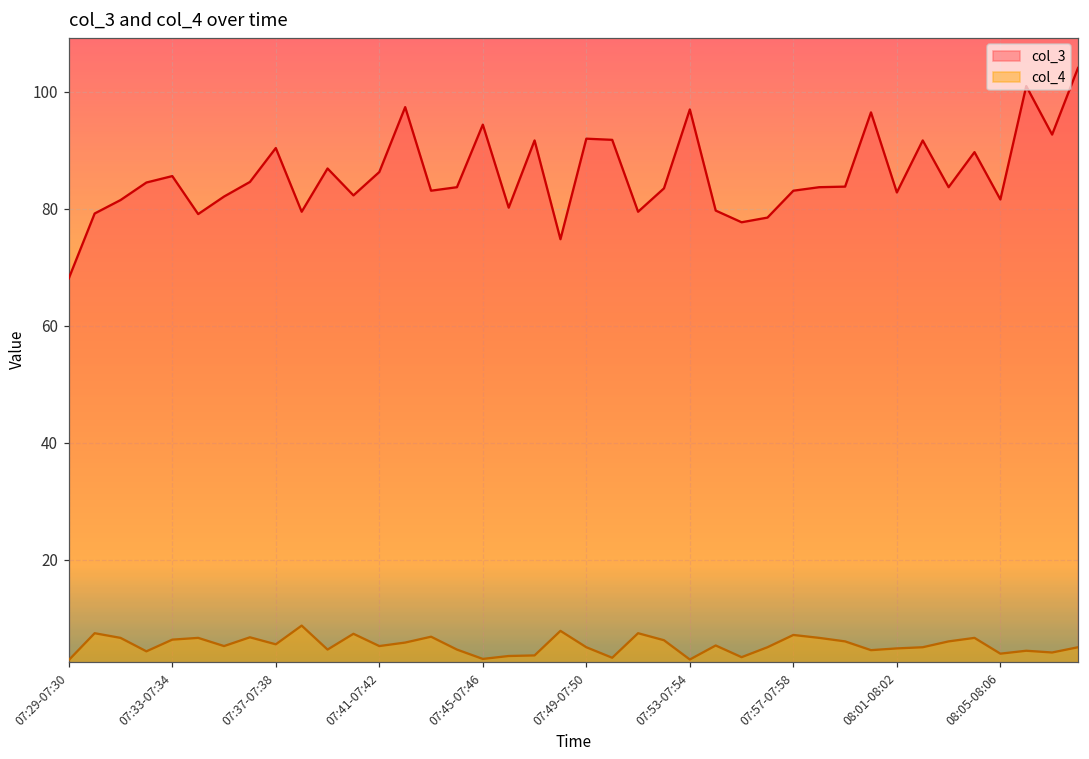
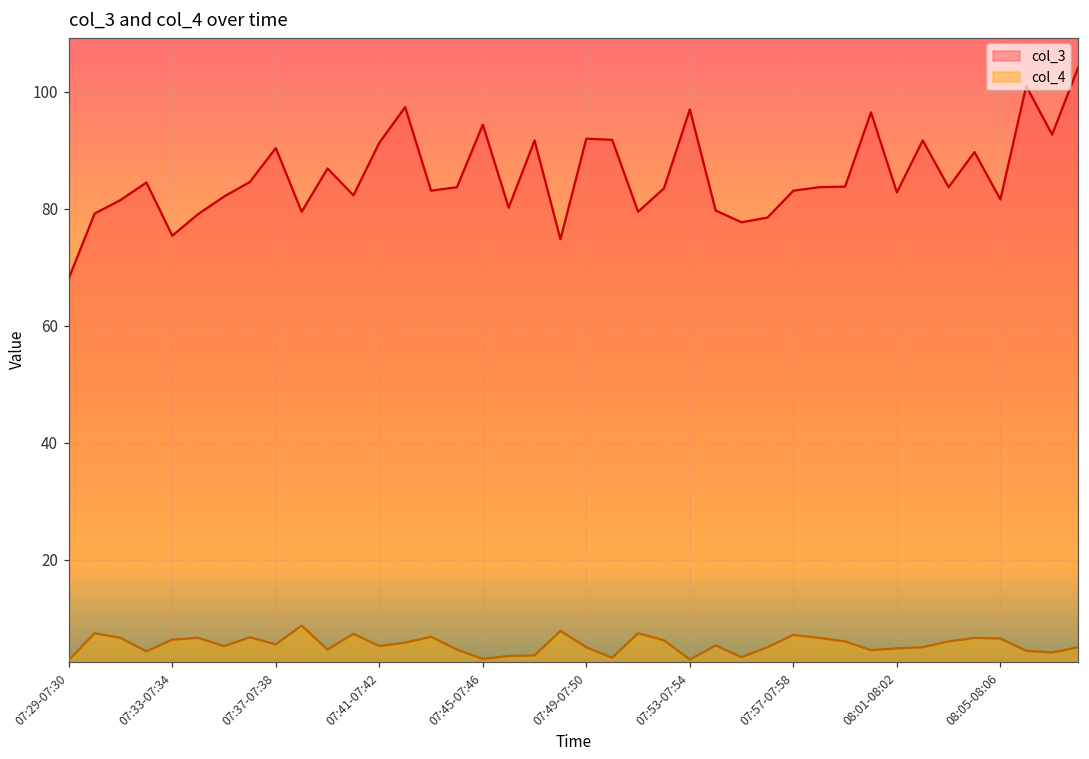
col_3, 07:33-07:34: 86 -> 75
col_3, 07:41-07:42: 86 -> 91
col_4, 08:05-08:06: 4 -> 7
